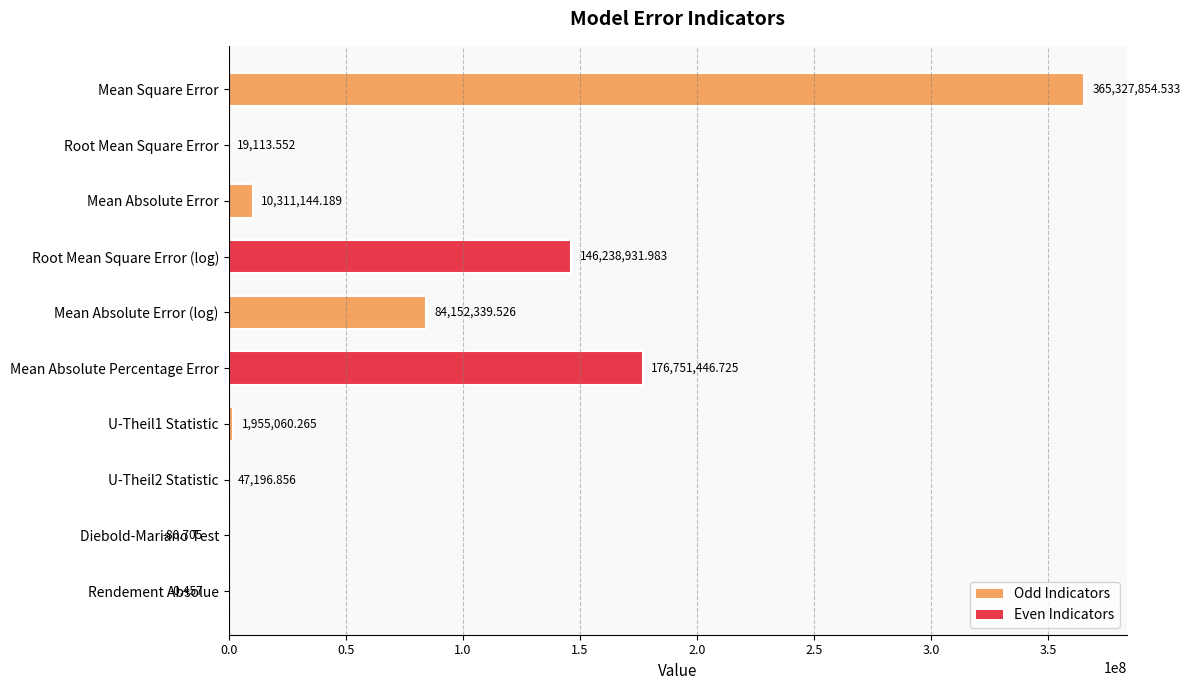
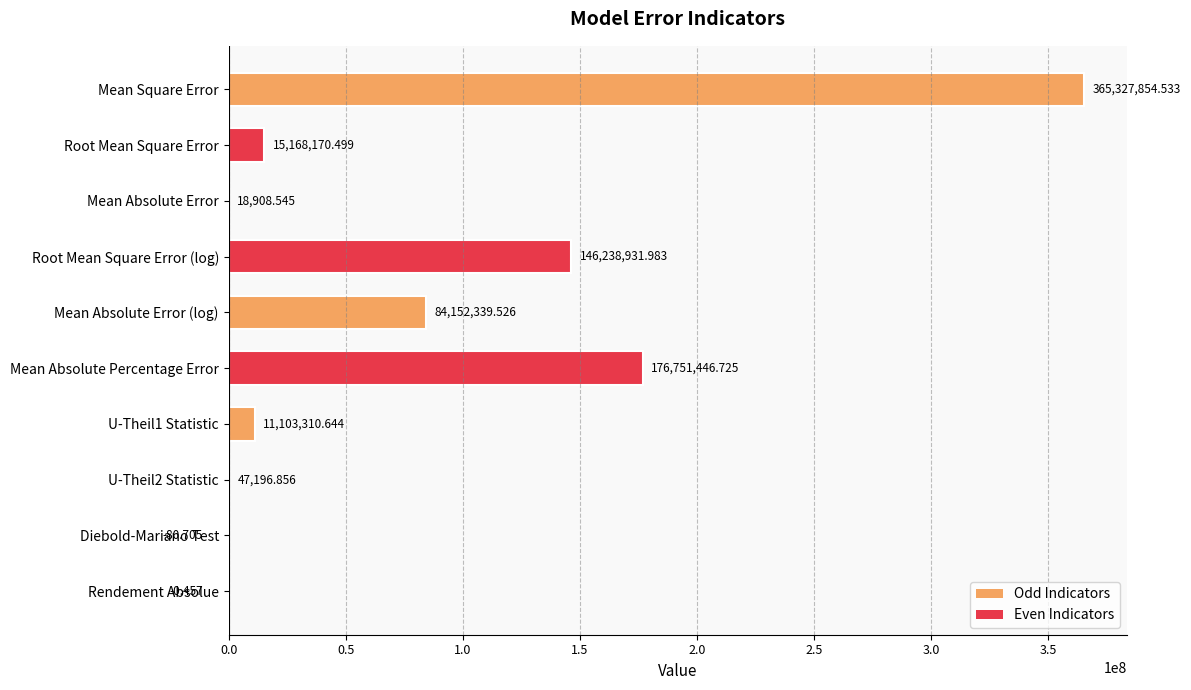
Root Mean Square Error: 19,113.552 -> 15,168,170.499
Mean Absolute Error: 10,311,144.189 -> 18,908.545
U-Theil1 Statistic: 1,955,060.265 -> 11,103,310.644
